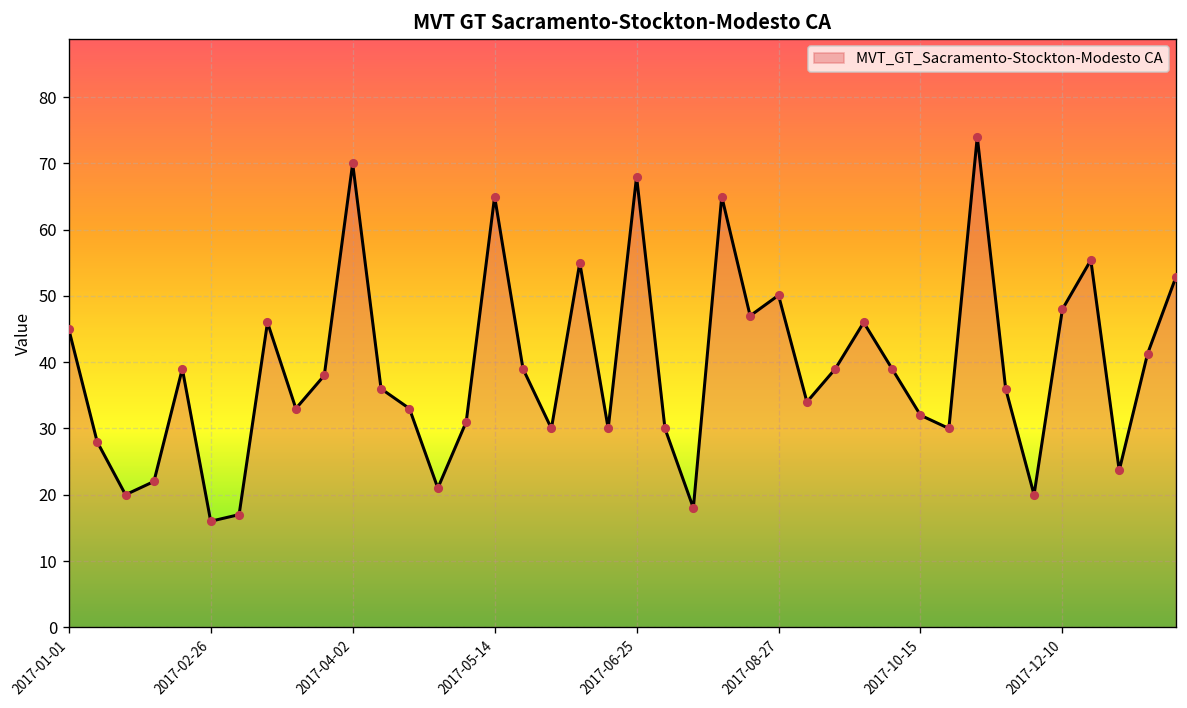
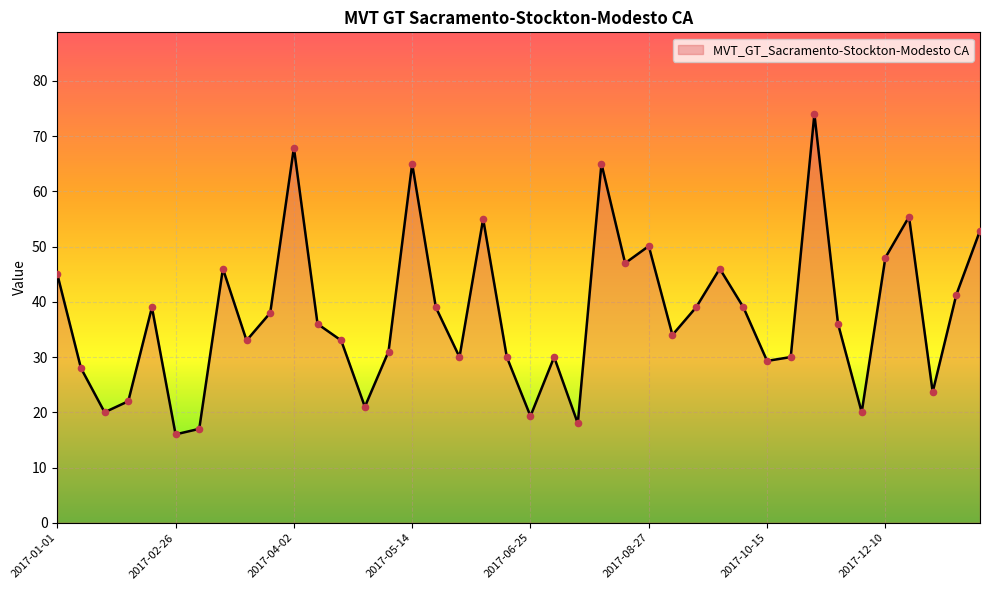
2017-04-02: 70 -> 68
2017-06-25: 68 -> 19
2017-10-15: 32 -> 29
